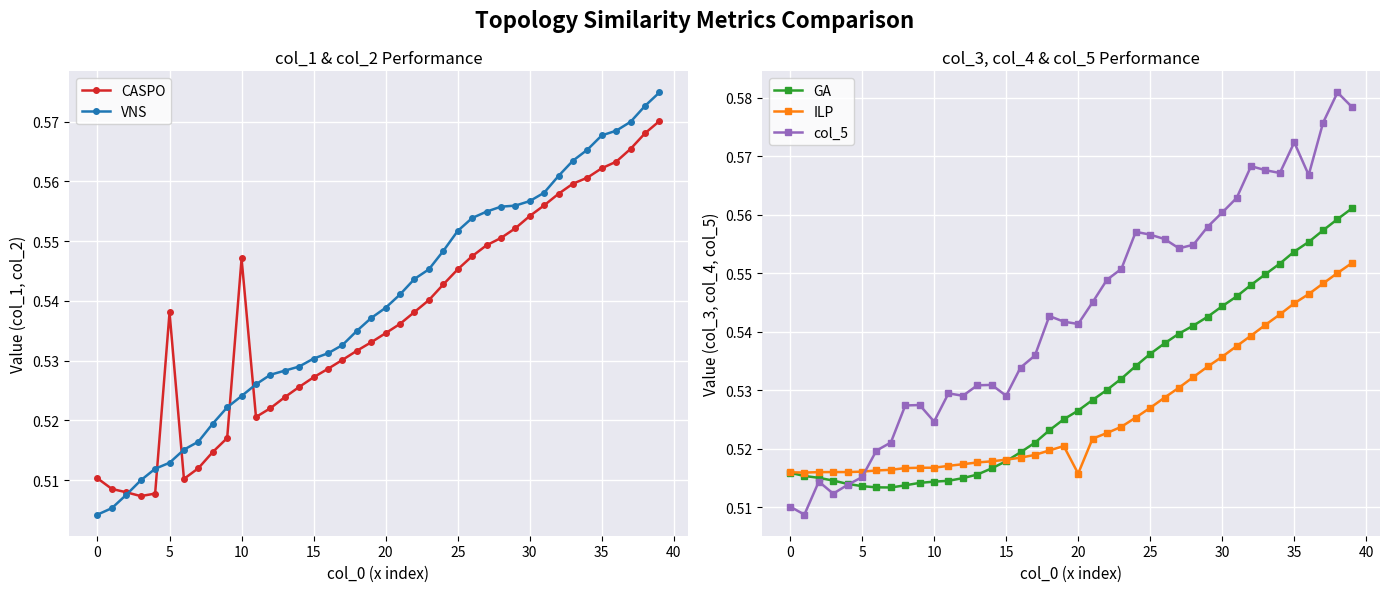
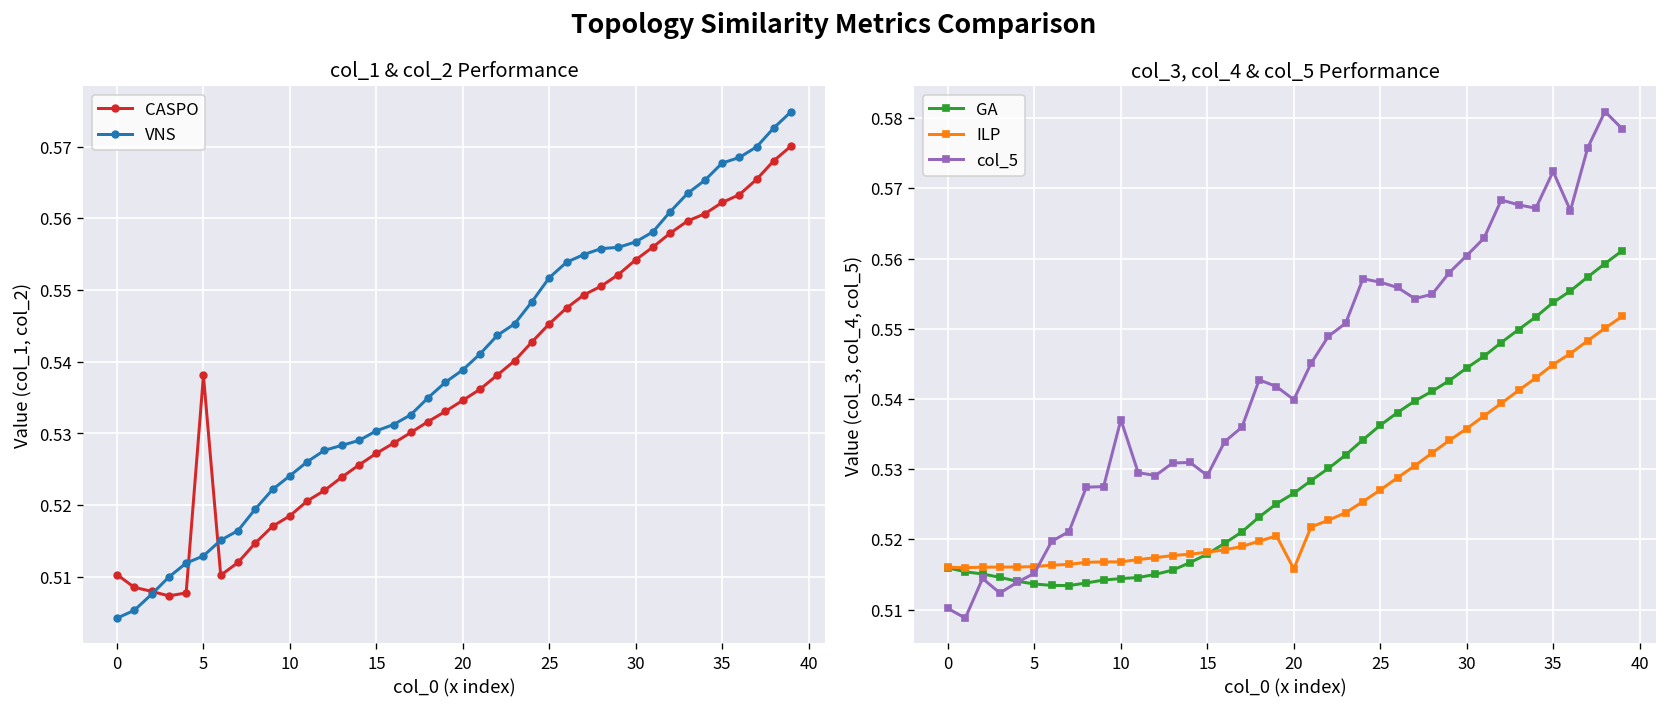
col_1 & col_2 Performance, CASPO, 10: 0.547 -> 0.519
col_3, col_4 & col_5 Performance, col_5, 10: 0.525 -> 0.537
col_3, col_4 & col_5 Performance, col_5, 20: 0.541 -> 0.540
